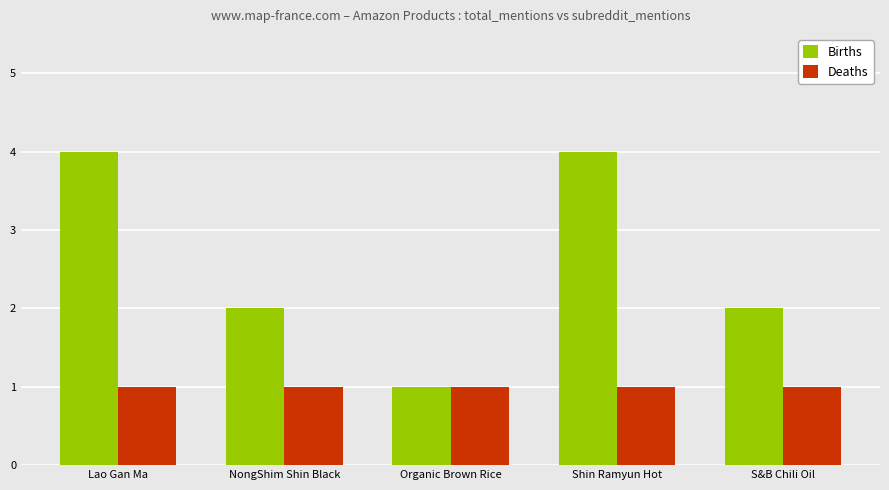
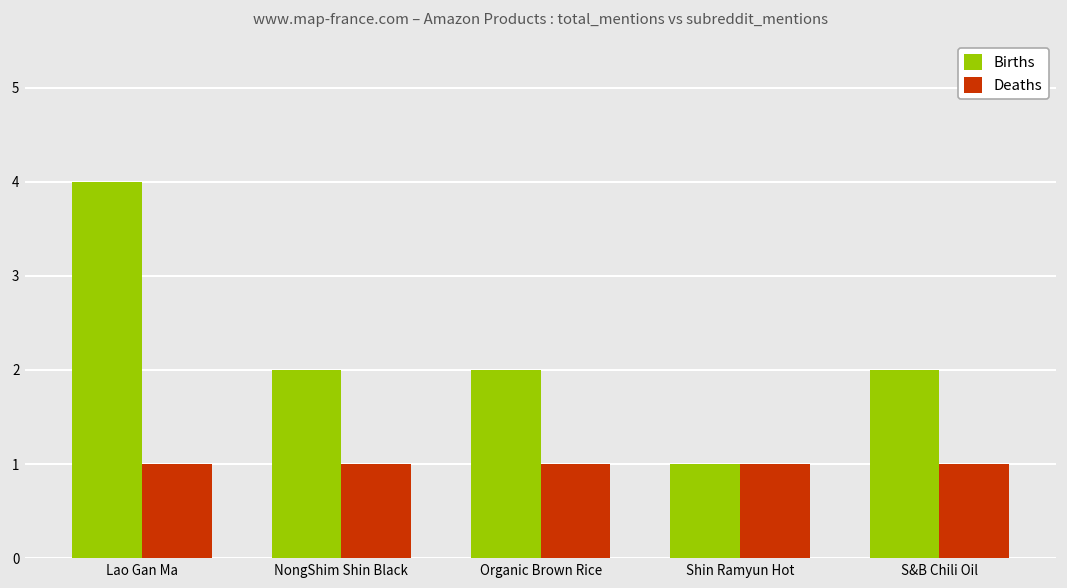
Births, Organic Brown Rice: 1 -> 2
Births, Shin Ramyun Hot: 4 -> 1
